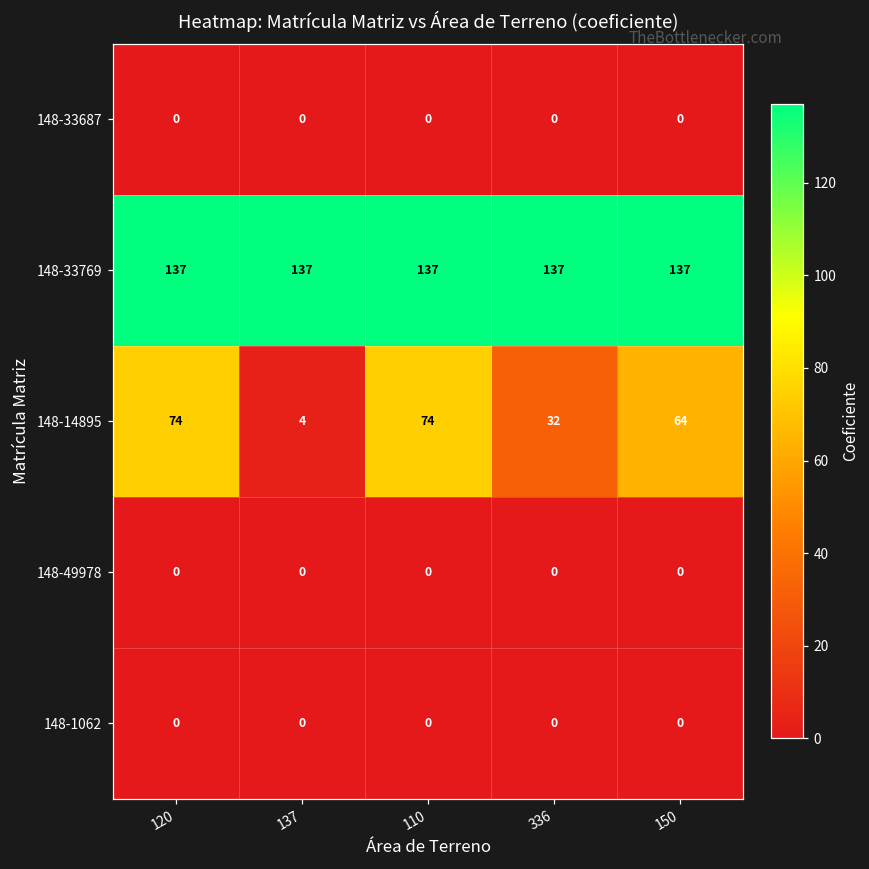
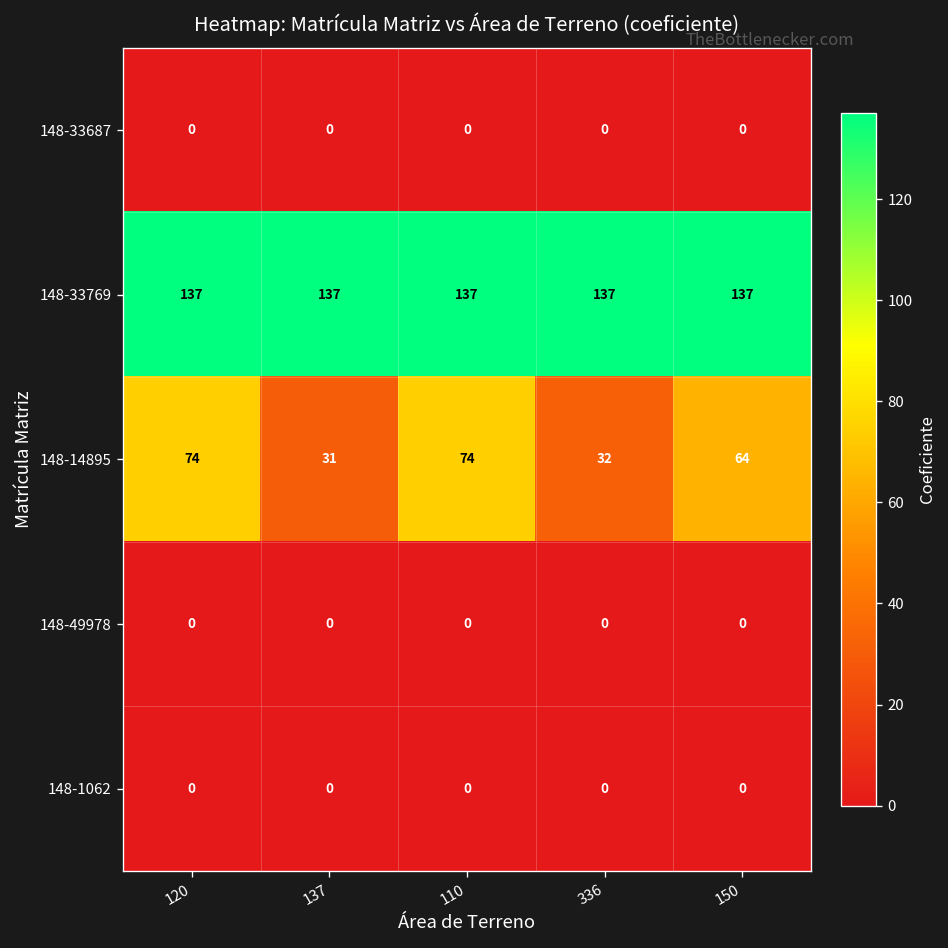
148-14895, 137: 4 -> 31
